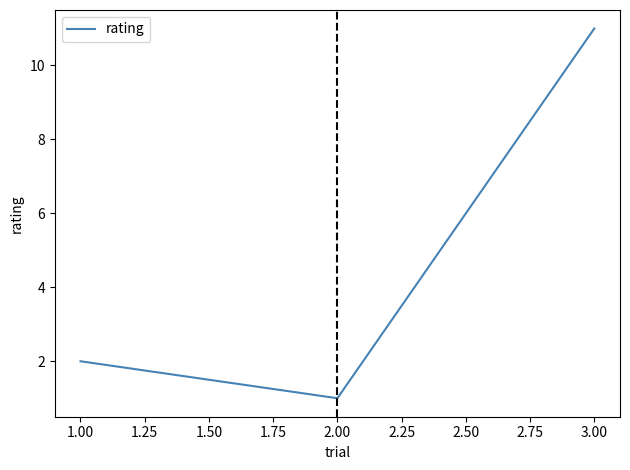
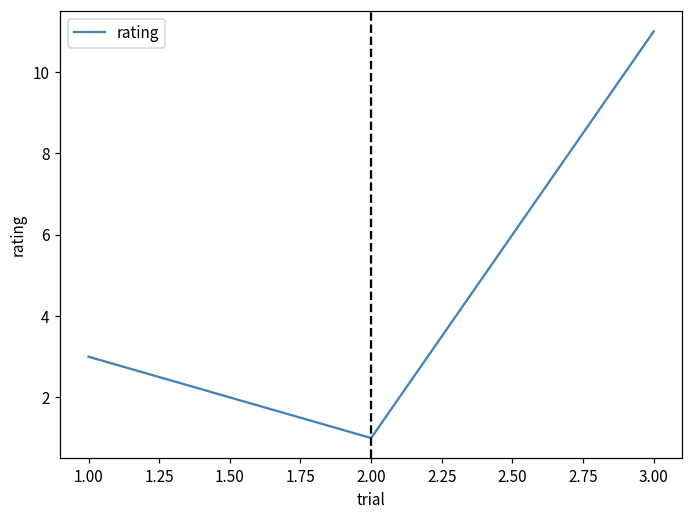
1.00: 2 -> 3
